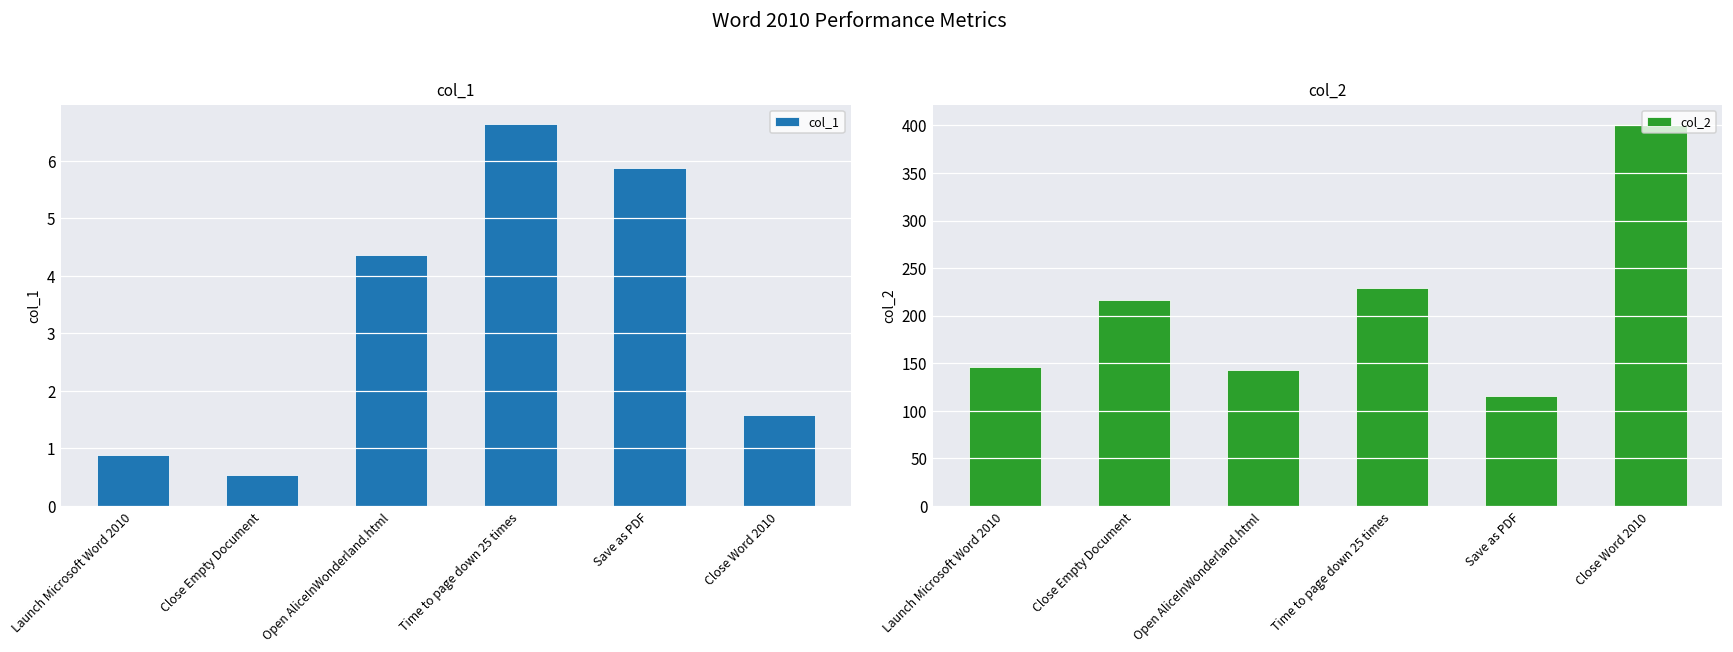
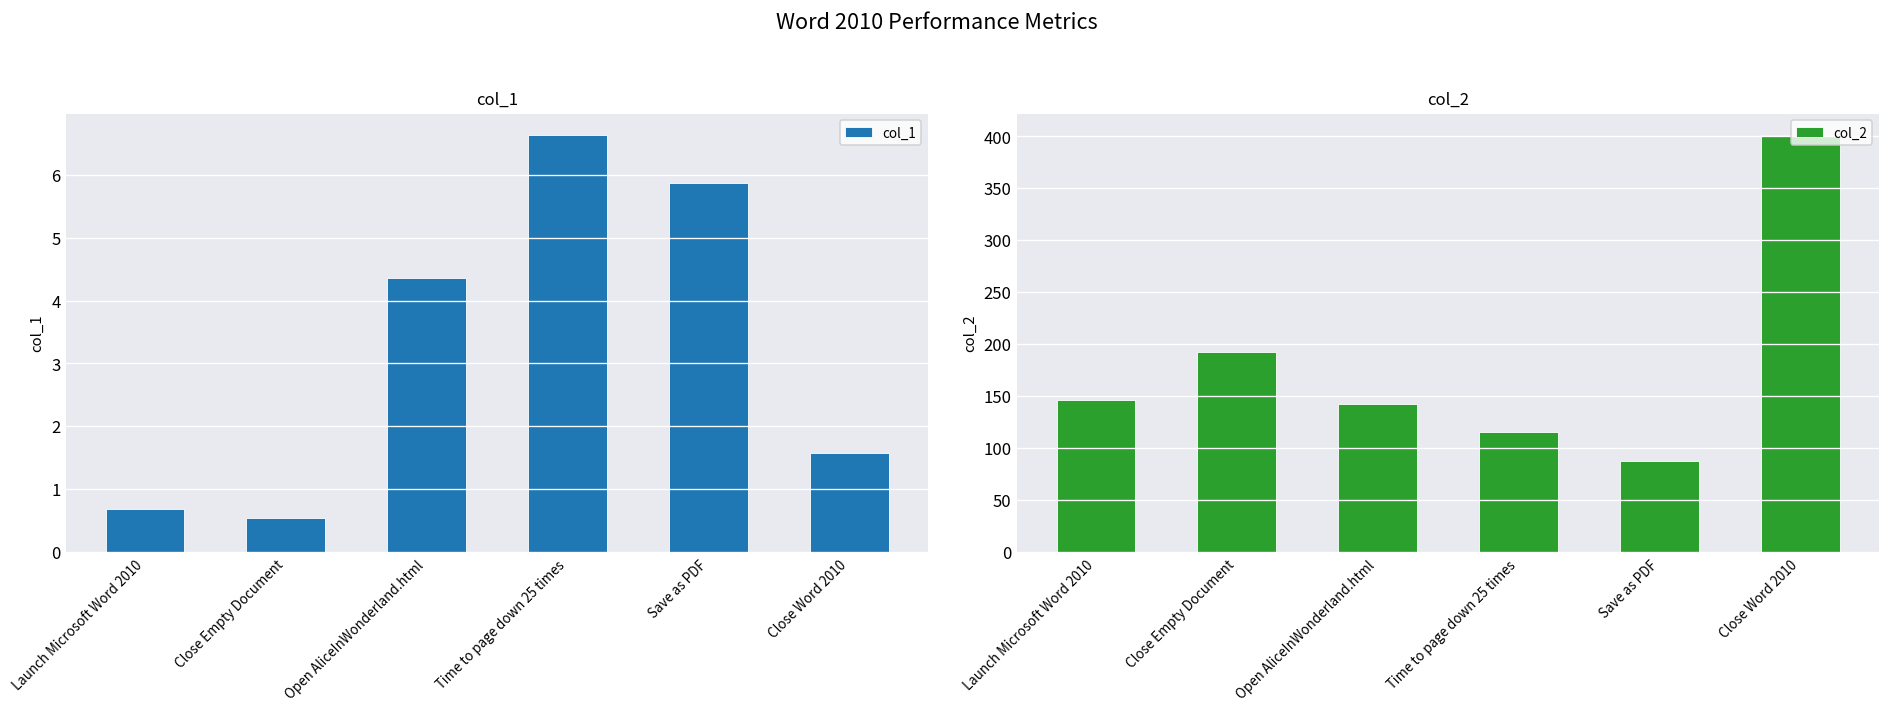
col_1, Launch Microsoft Word 2010: 0.9 -> 0.7
col_2, Close Empty Document: 220 -> 190
col_2, Time to page down 25 times: 230 -> 110
col_2, Save as PDF: 120 -> 90
